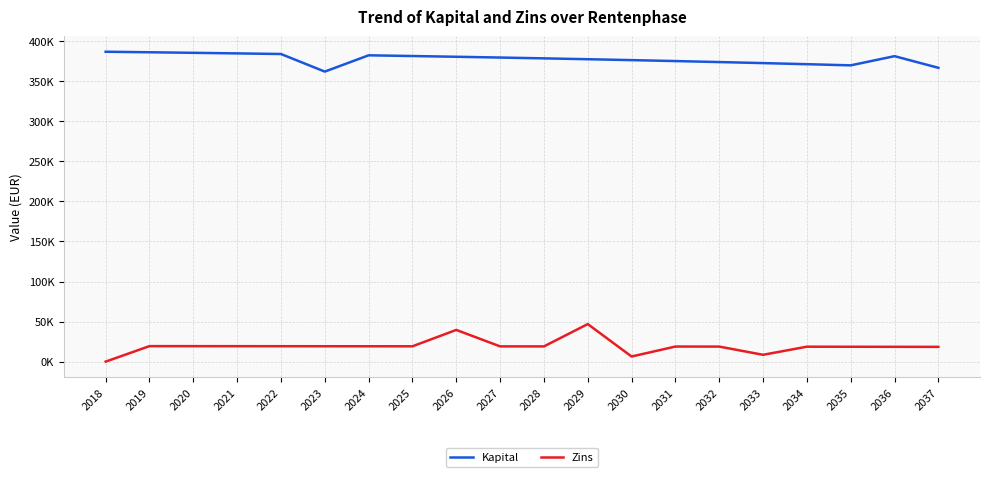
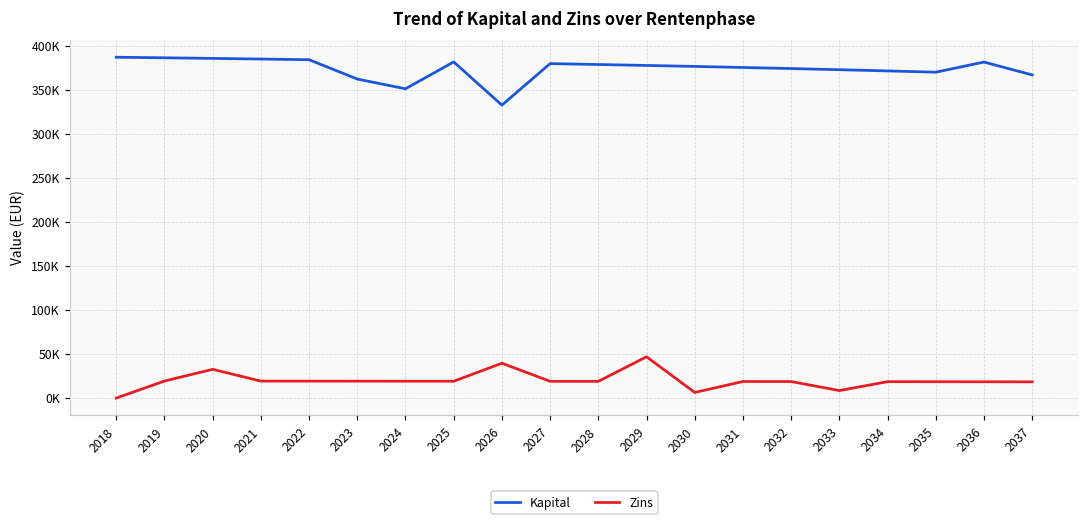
Zins, 2020: 20000 -> 30000
Kapital, 2024: 380000 -> 350000
Kapital, 2026: 380000 -> 330000
